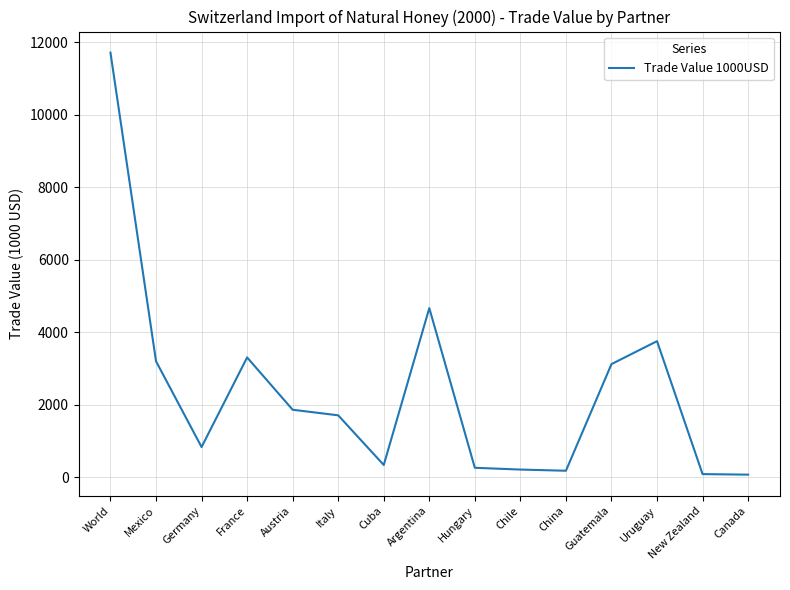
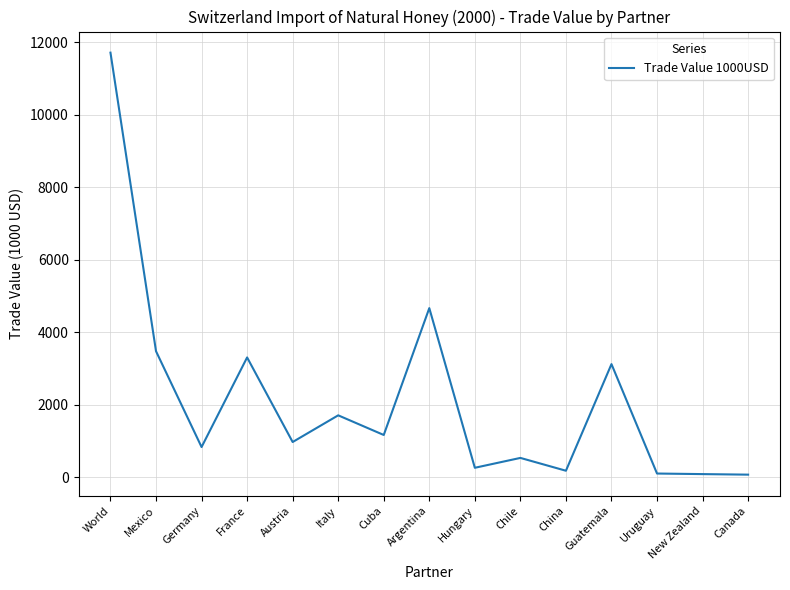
Mexico: 3200 -> 3500
Austria: 1900 -> 1000
Cuba: 300 -> 1200
Chile: 200 -> 500
Uruguay: 3800 -> 100
